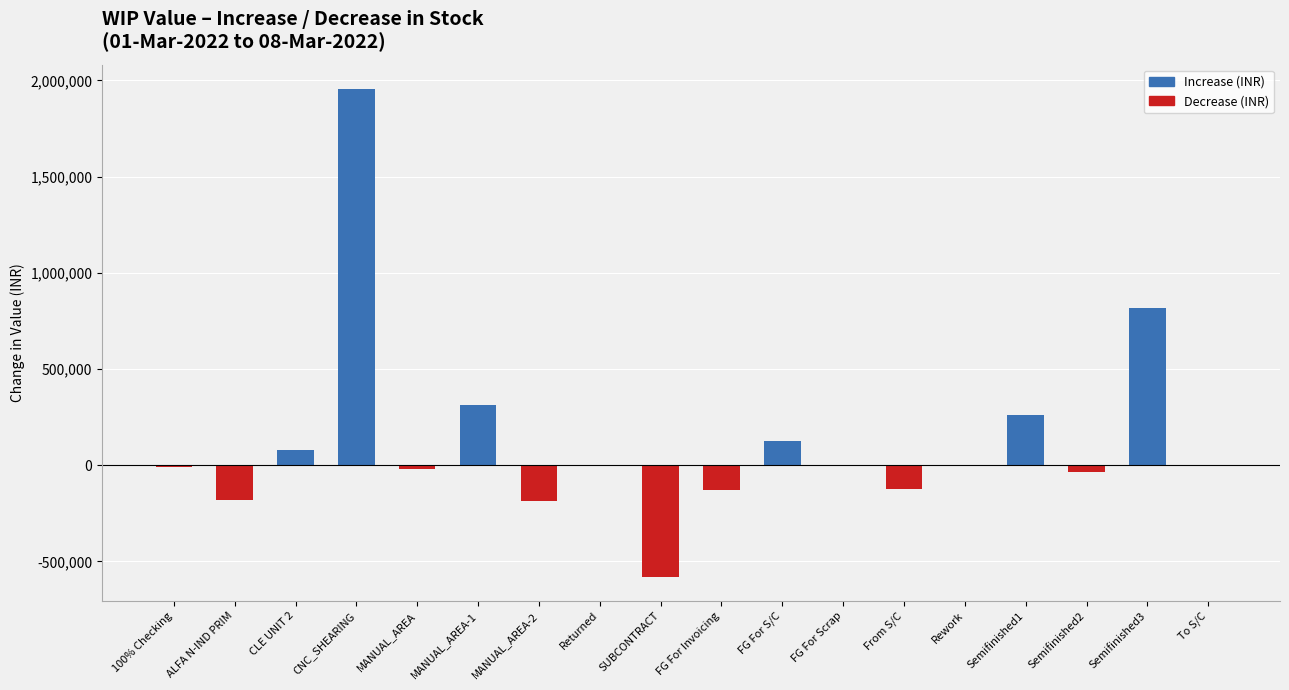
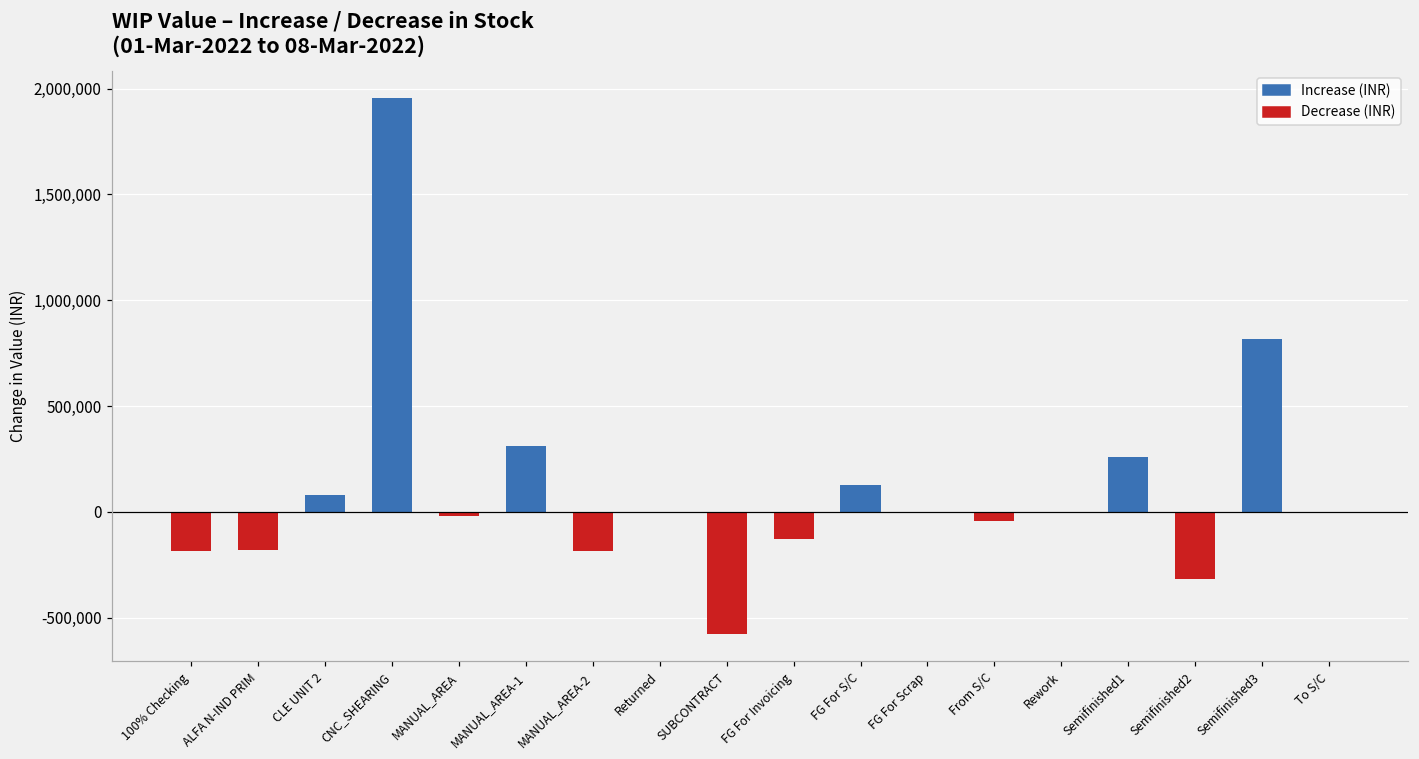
100% Checking: -10,000 -> -190,000
From S/C: -120,000 -> -40,000
Semifinished2: -40,000 -> -320,000
